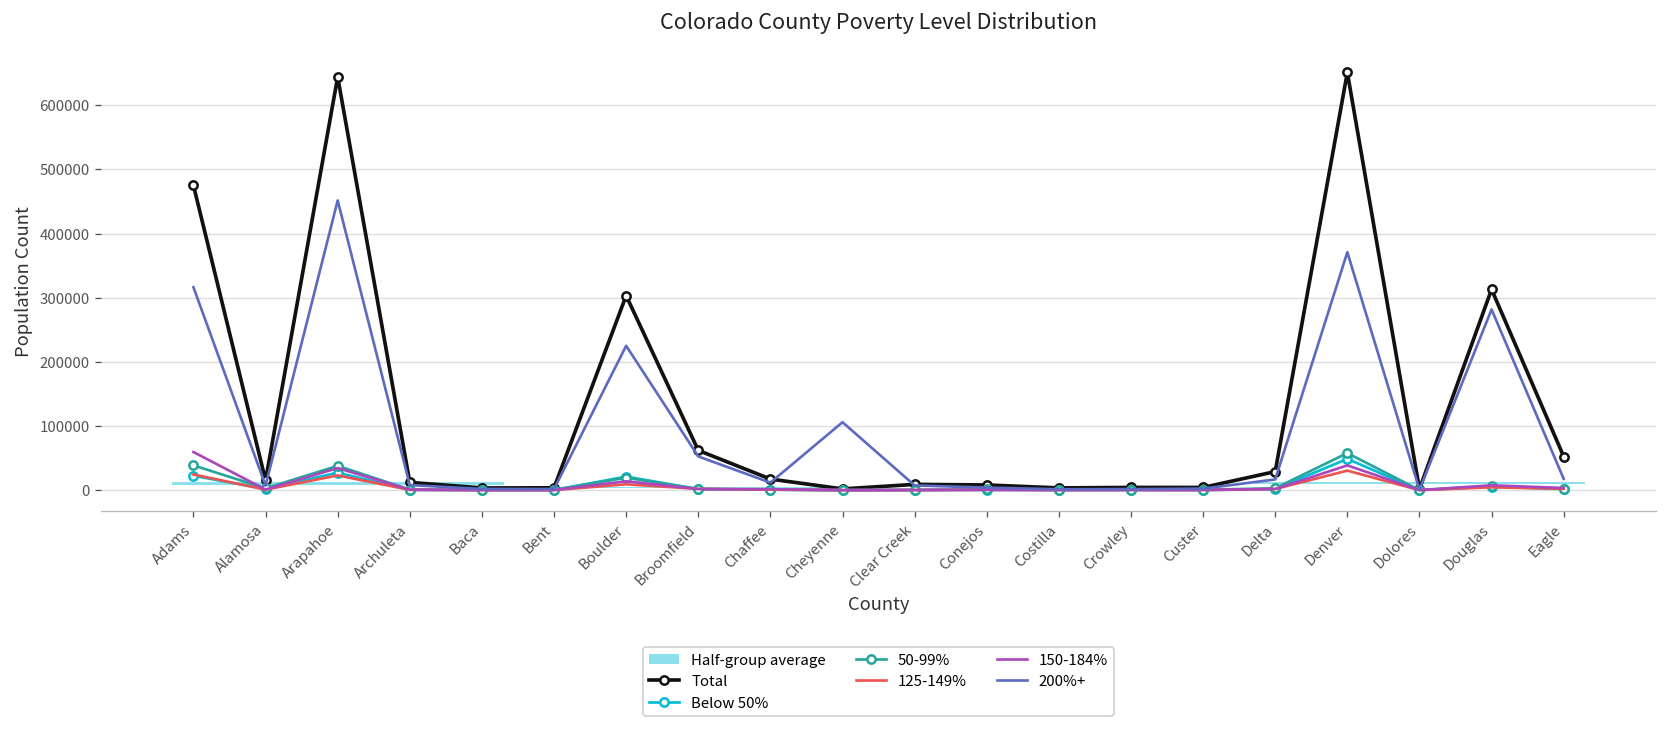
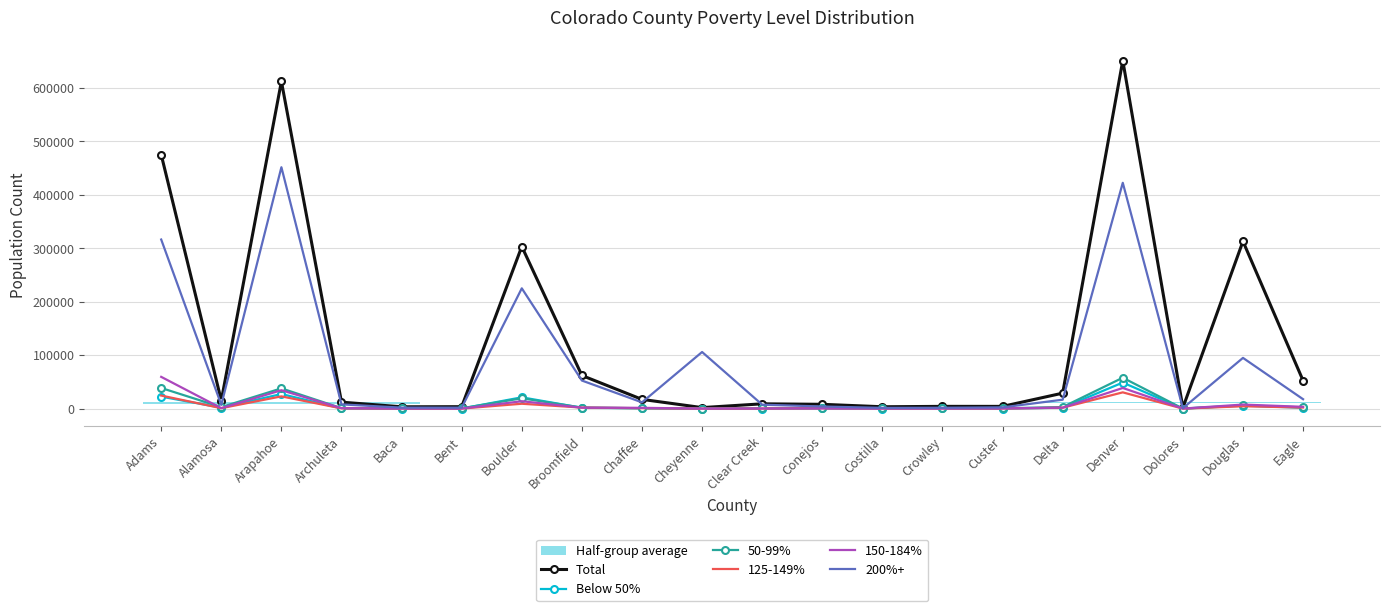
Total, Arapahoe: 640000 -> 610000
200%+, Denver: 370000 -> 420000
200%+, Douglas: 280000 -> 90000
